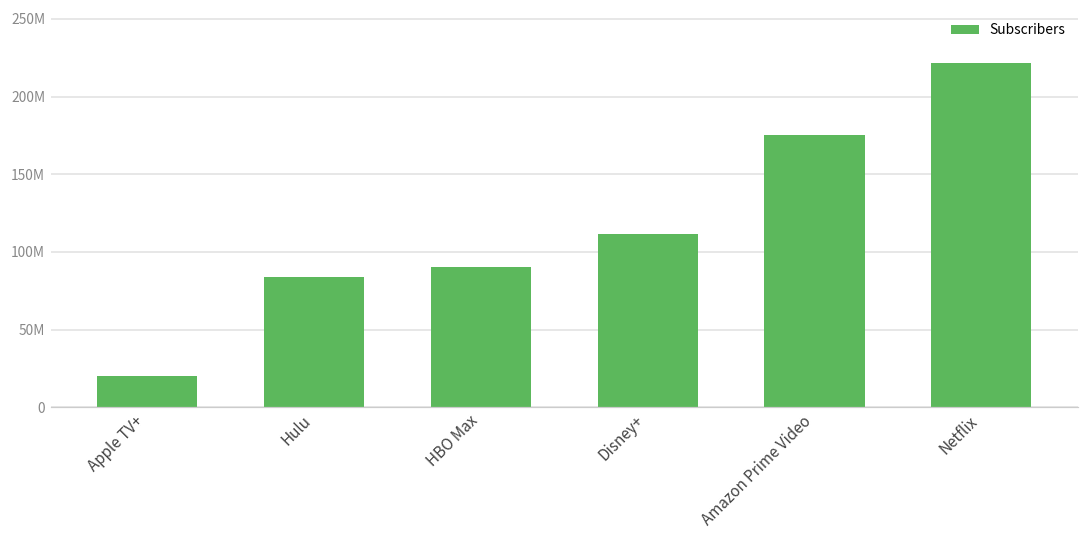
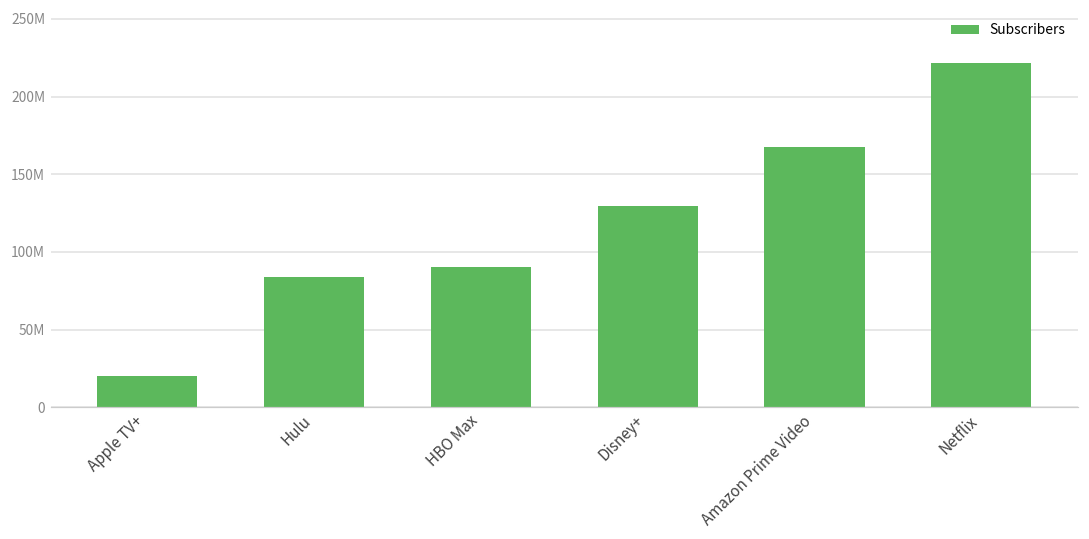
Disney+: 111000000 -> 130000000
Amazon Prime Video: 175000000 -> 167000000
